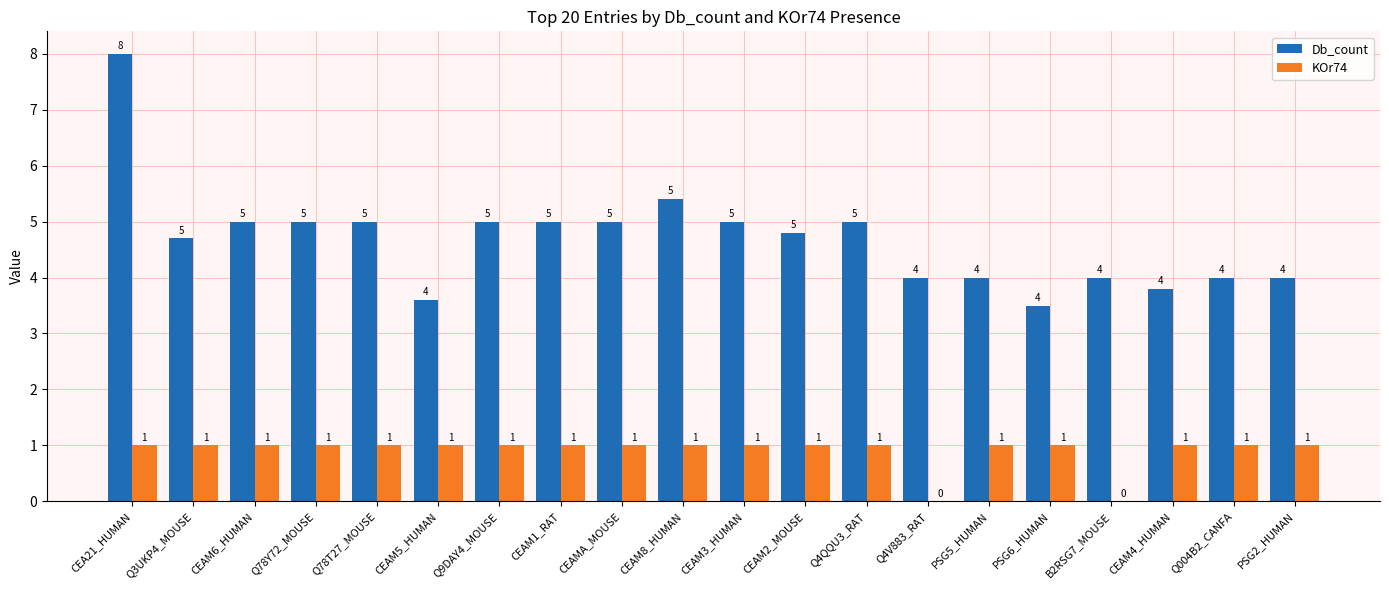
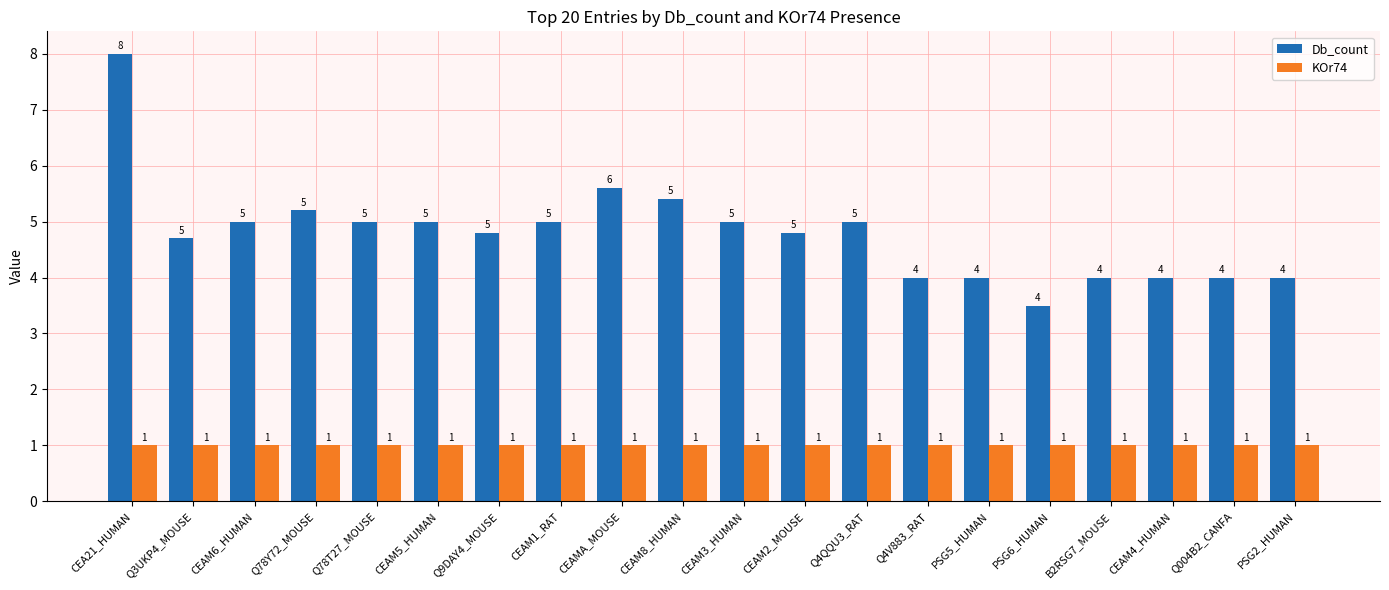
Db_count, Q78Y72_MOUSE: 5.0 -> 5.2
Db_count, CEAM5_HUMAN: 4 -> 5
Db_count, Q9DAY4_MOUSE: 5.0 -> 4.8
Db_count, CEAMA_MOUSE: 5 -> 6
KOr74, Q4V883_RAT: 0 -> 1
KOr74, B2RSG7_MOUSE: 0 -> 1
Db_count, CEAM4_HUMAN: 3.8 -> 4.0
